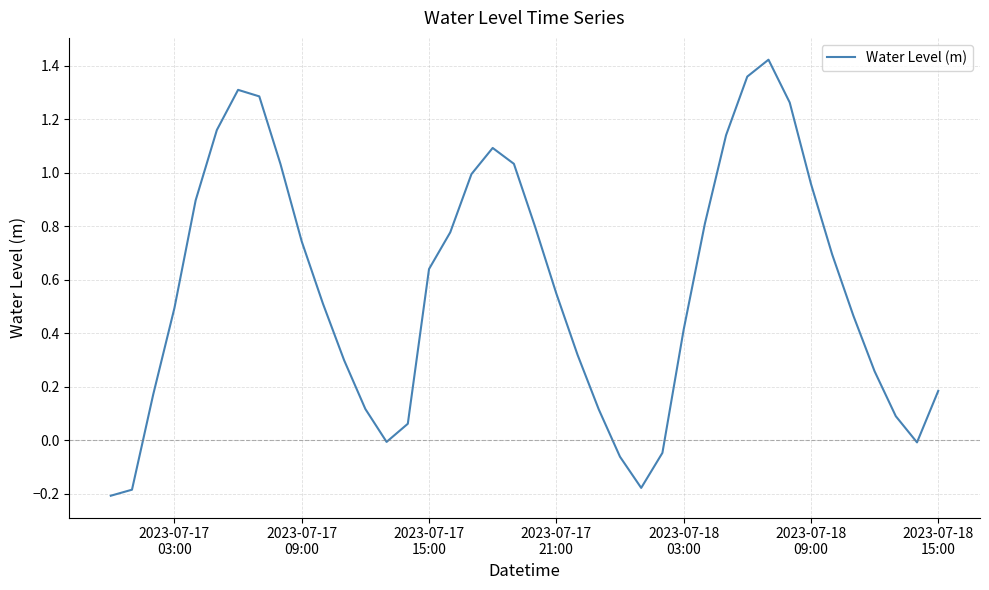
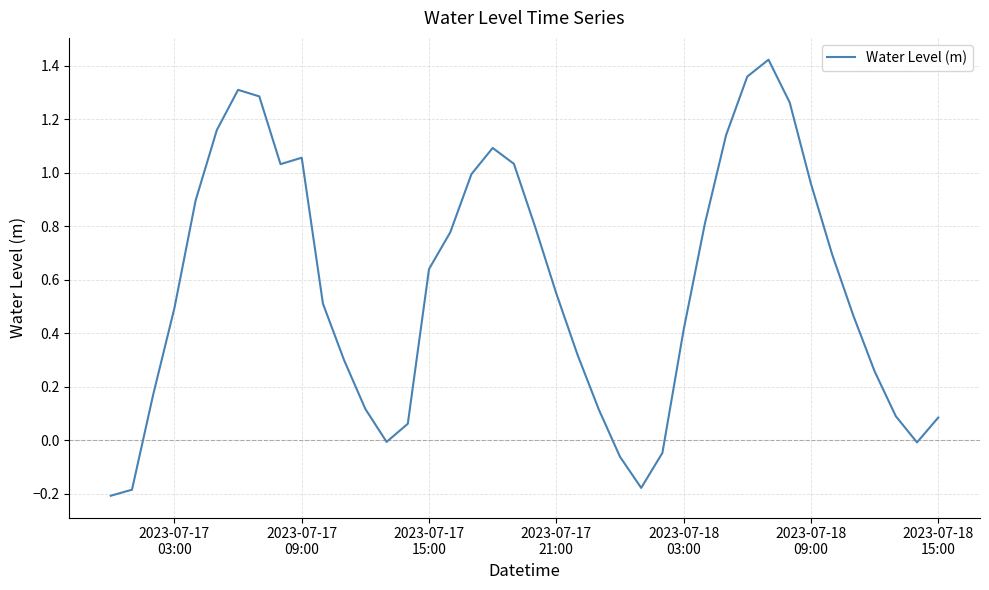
2023-07-17 09:00: 0.74 -> 1.06
2023-07-18 15:00: 0.18 -> 0.09
